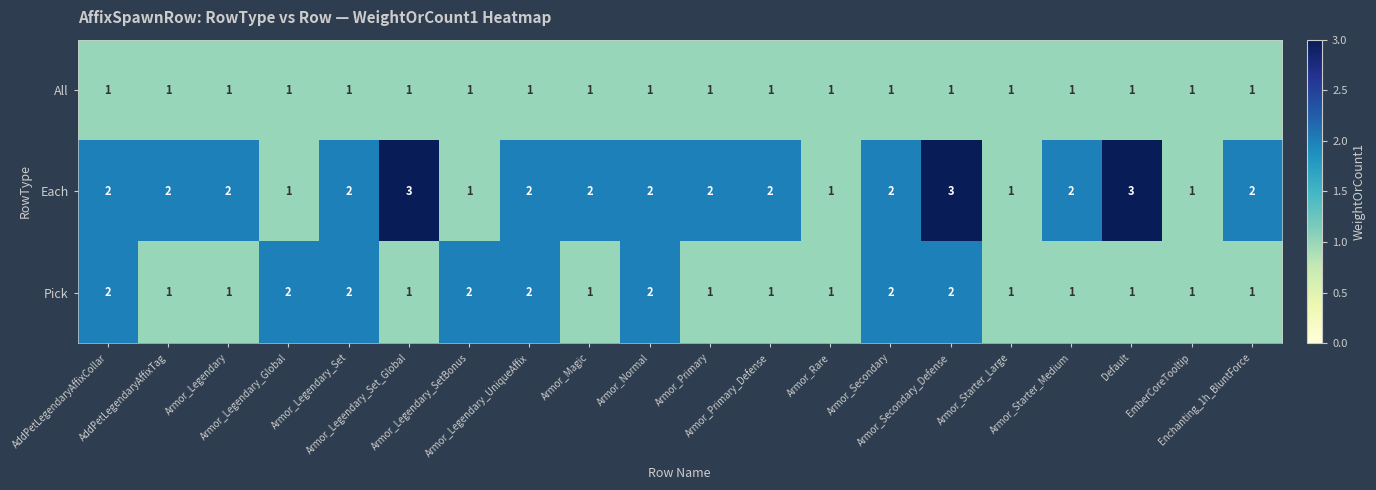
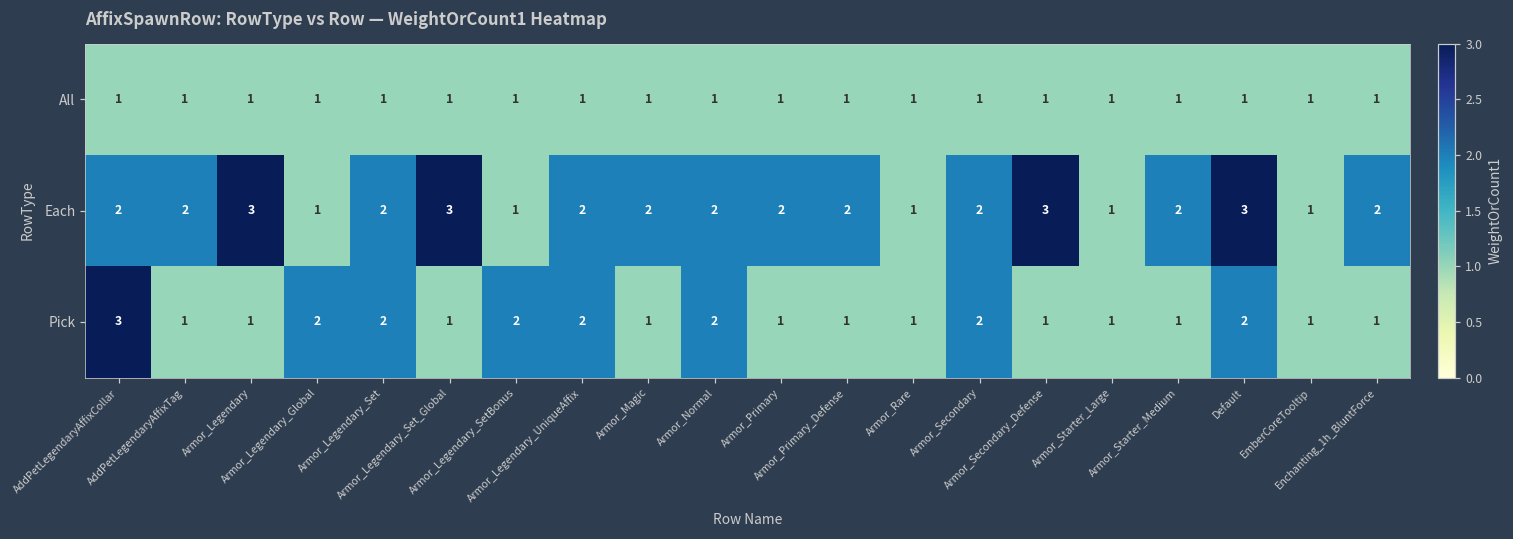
Each, Armor_Legendary: 2 -> 3
Pick, AddPetLegendaryAffixCollar: 2 -> 3
Pick, Armor_Secondary_Defense: 2 -> 1
Pick, Default: 1 -> 2
